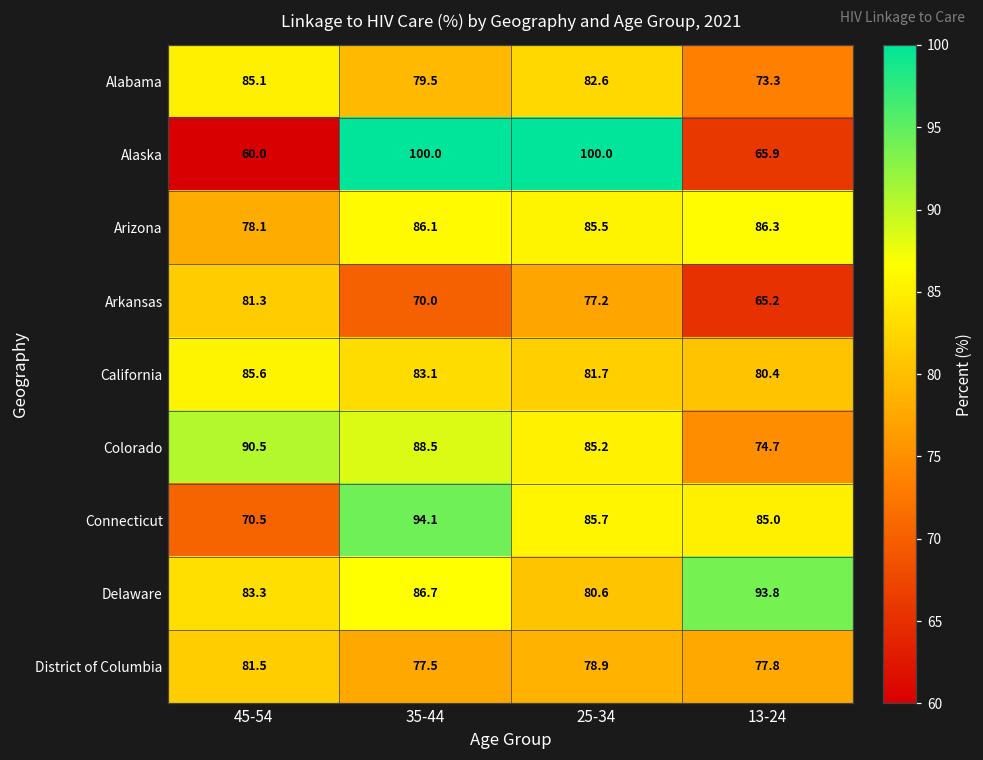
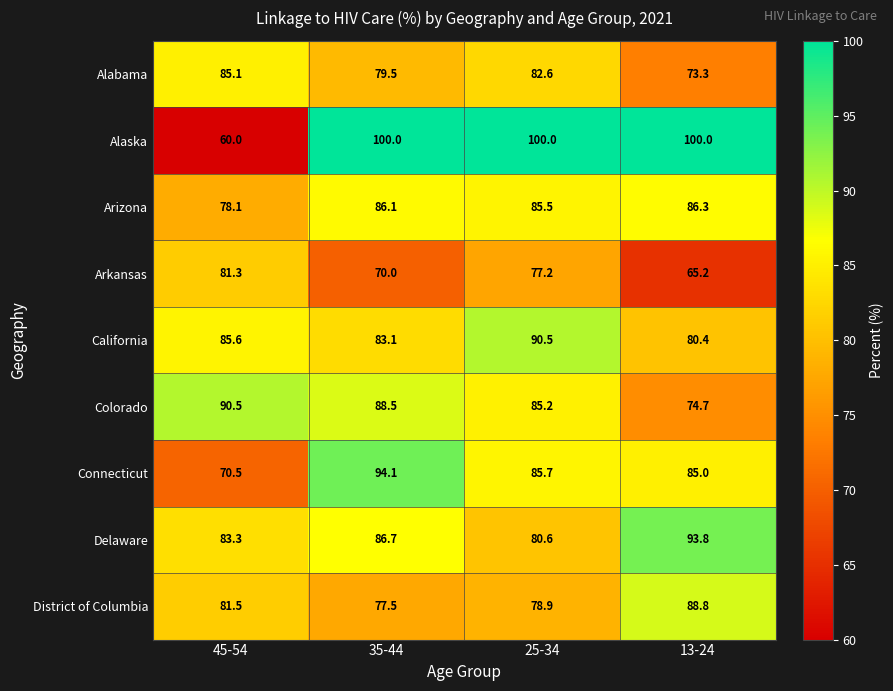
Alaska, 13-24: 65.9 -> 100.0
California, 25-34: 81.7 -> 90.5
District of Columbia, 13-24: 77.8 -> 88.8
